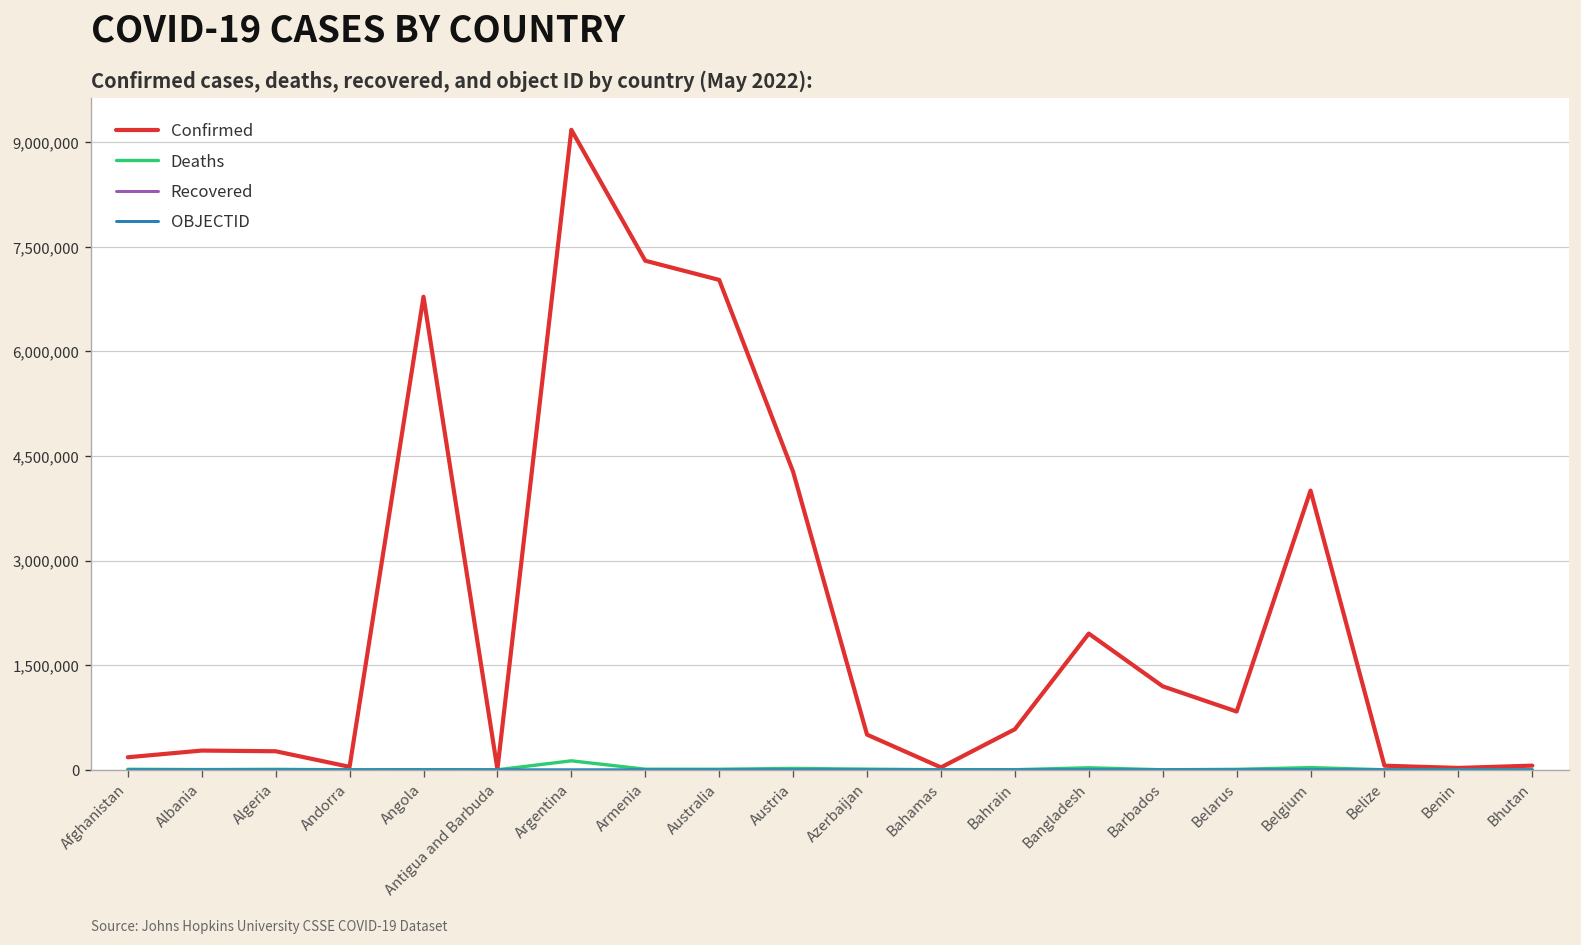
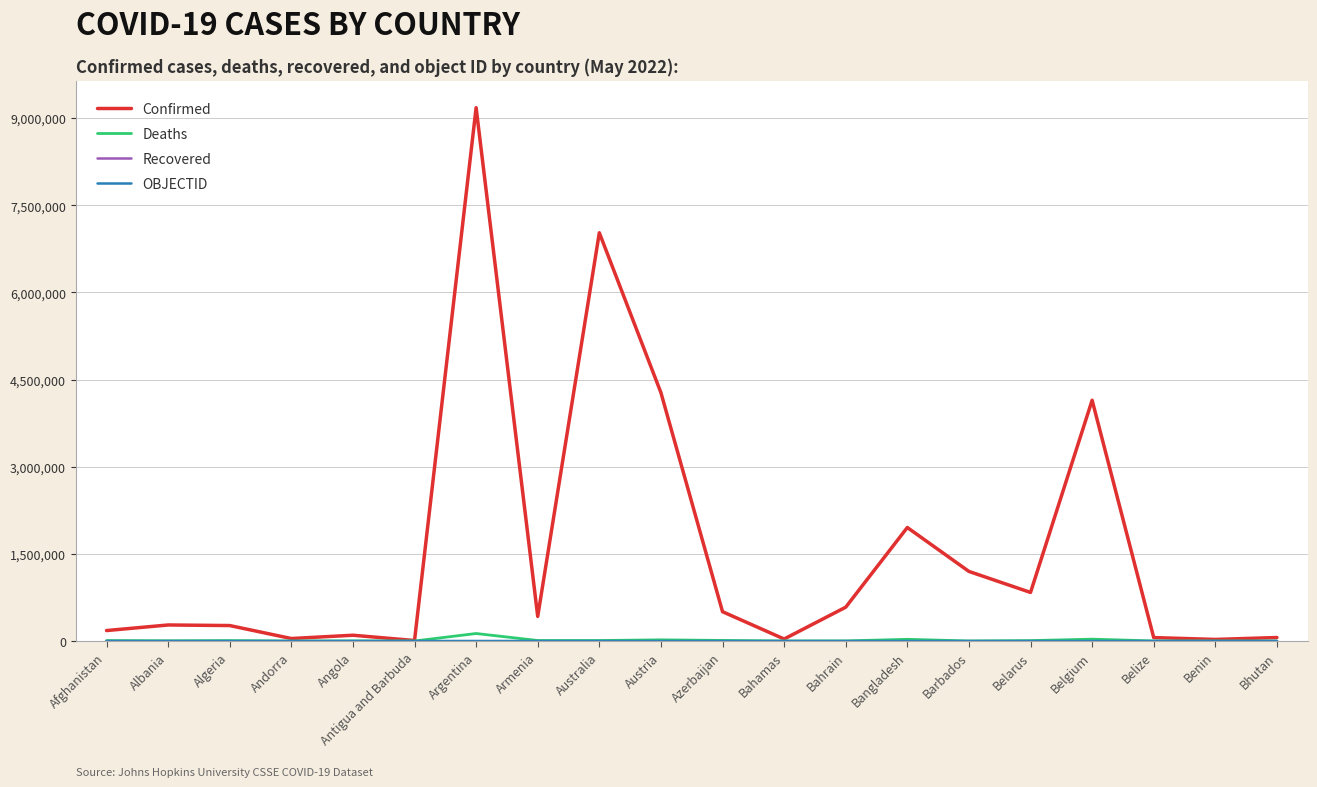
Confirmed, Angola: 6,800,000 -> 100,000
Confirmed, Armenia: 7,300,000 -> 400,000
Confirmed, Belgium: 4,000,000 -> 4,100,000
